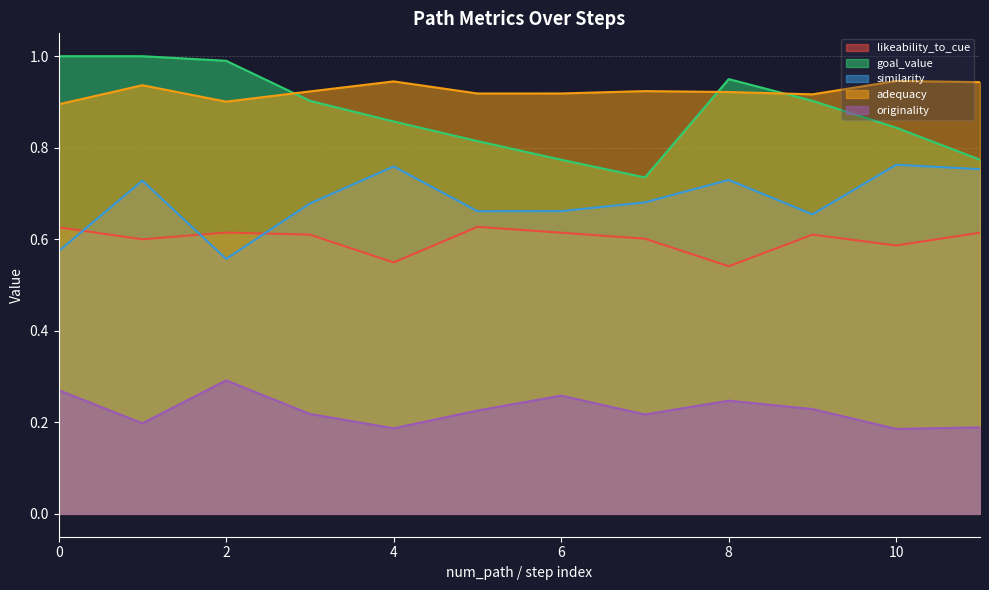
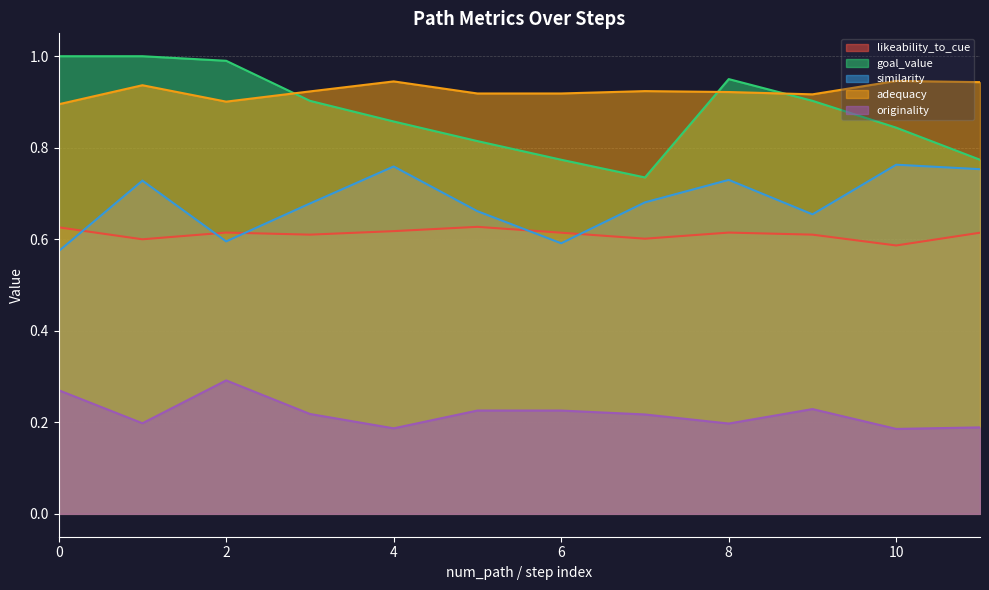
similarity, 2: 0.56 -> 0.60
likeability_to_cue, 4: 0.55 -> 0.62
similarity, 6: 0.66 -> 0.59
originality, 6: 0.26 -> 0.23
likeability_to_cue, 8: 0.54 -> 0.61
originality, 8: 0.25 -> 0.20
